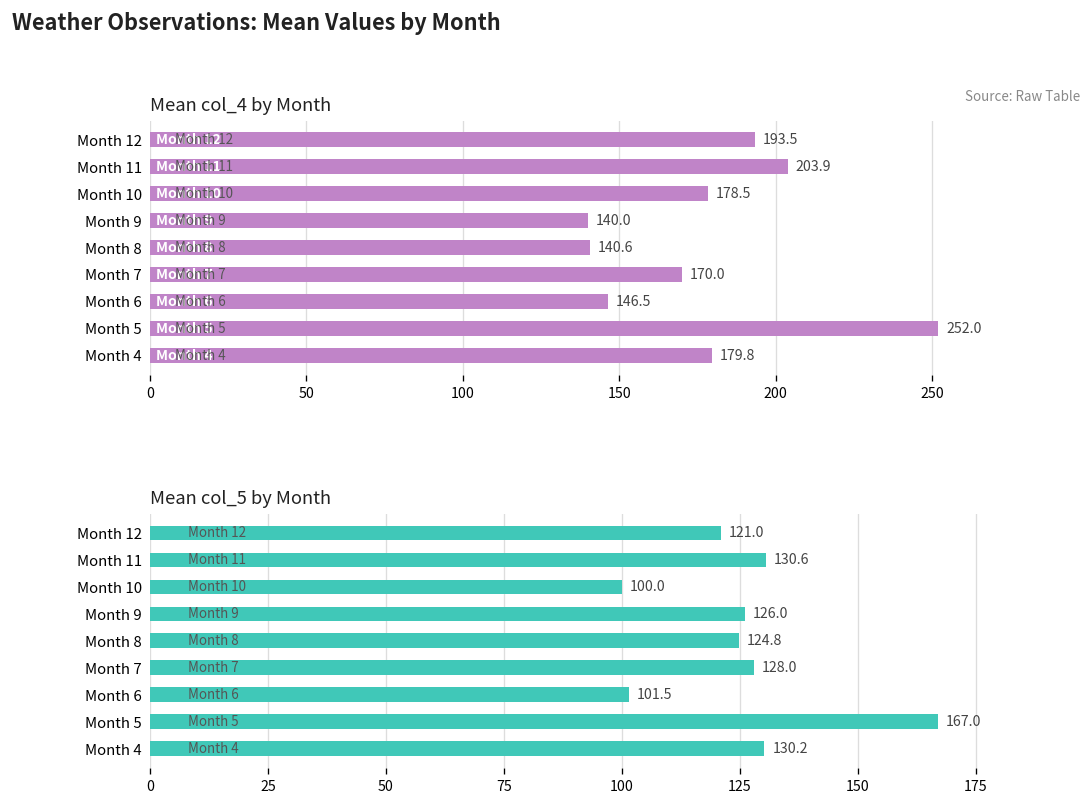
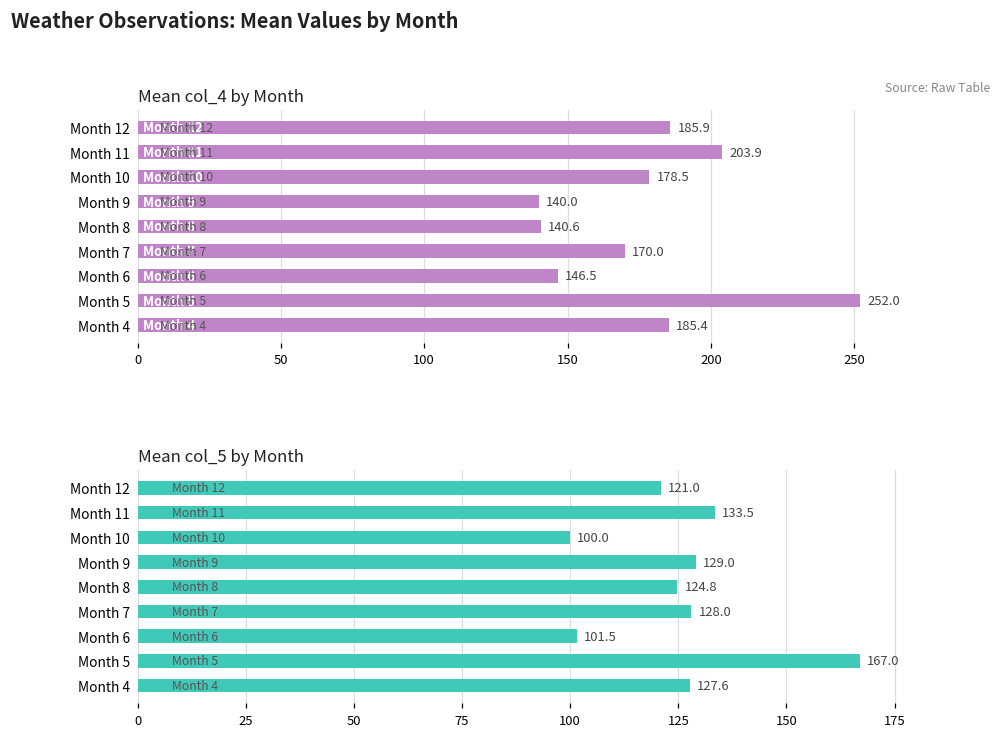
Mean col_4 by Month, Month 12: 193.5 -> 185.9
Mean col_4 by Month, Month 4: 179.8 -> 185.4
Mean col_5 by Month, Month 11: 130.6 -> 133.5
Mean col_5 by Month, Month 9: 126.0 -> 129.0
Mean col_5 by Month, Month 4: 130.2 -> 127.6
